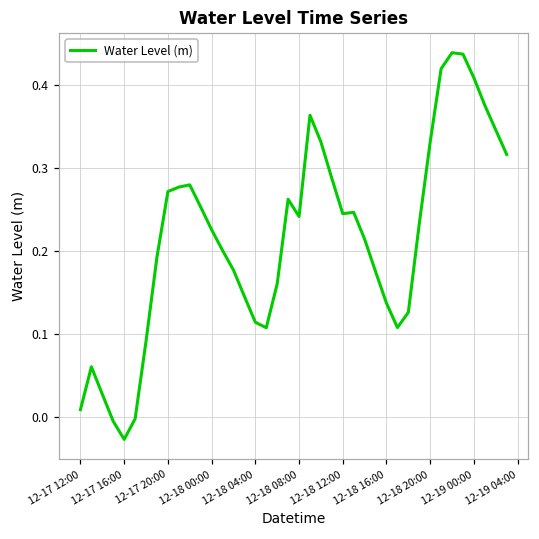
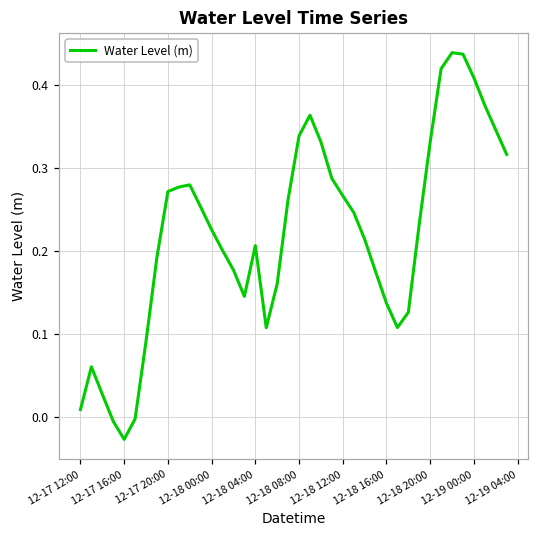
12-18 04:00: 0.11 -> 0.21
12-18 08:00: 0.24 -> 0.34
12-18 12:00: 0.25 -> 0.27
